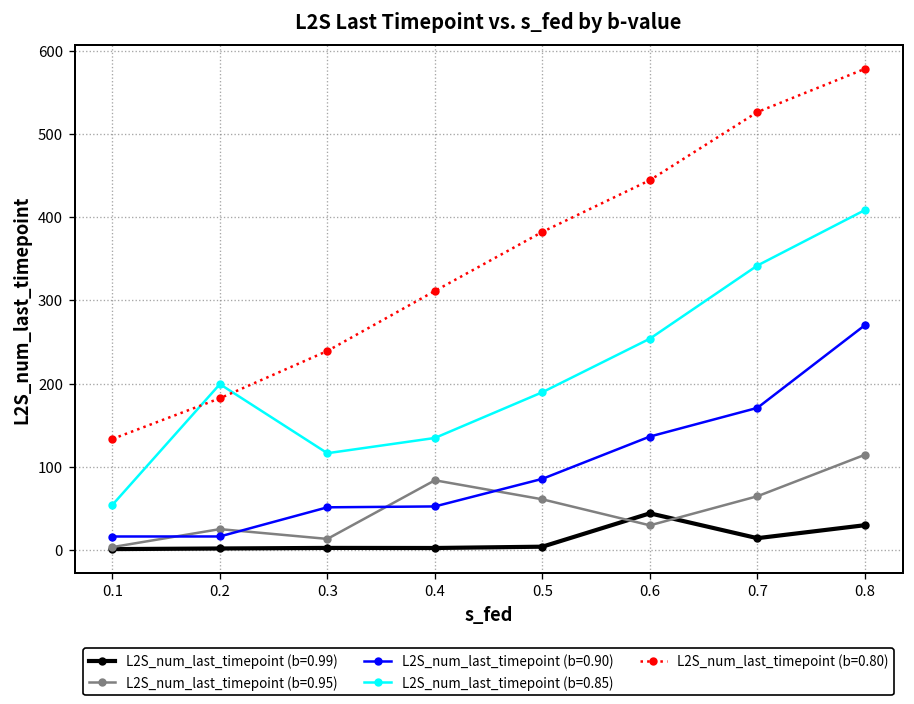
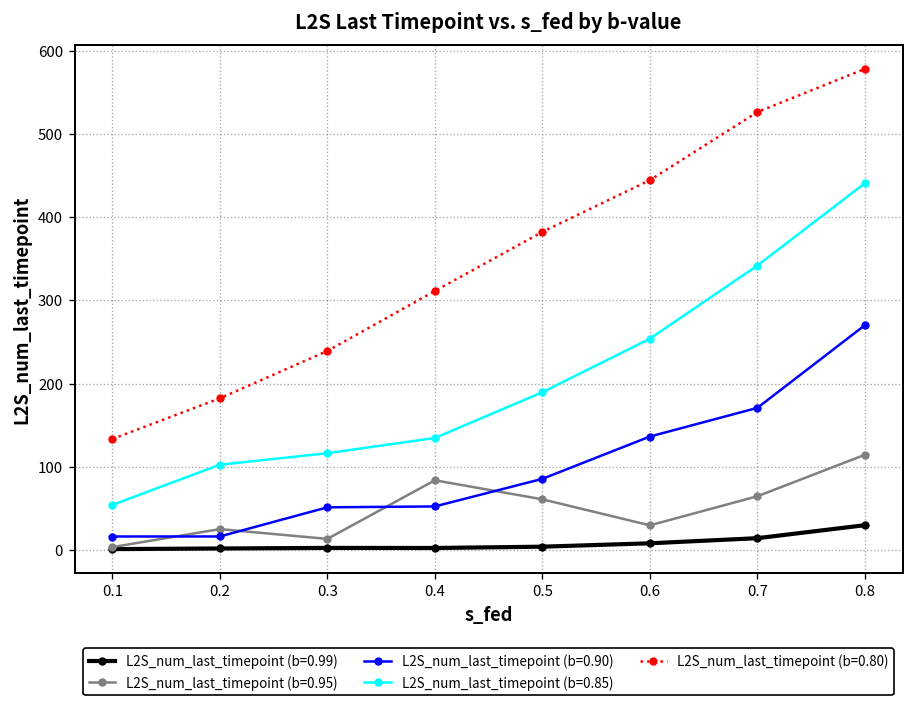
L2S_num_last_timepoint (b=0.85), 0.2: 200 -> 100
L2S_num_last_timepoint (b=0.99), 0.6: 40 -> 10
L2S_num_last_timepoint (b=0.85), 0.8: 410 -> 440
